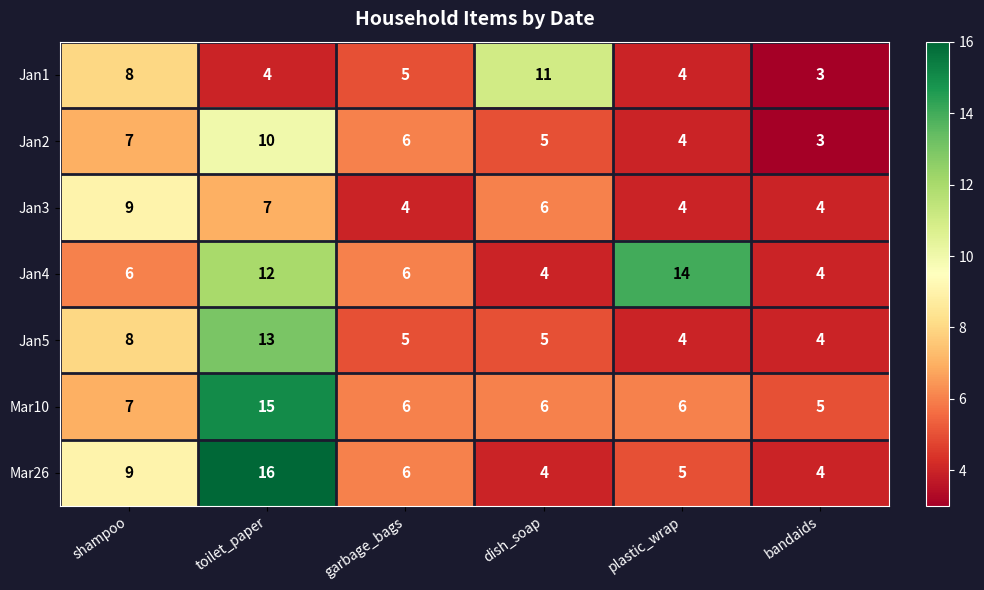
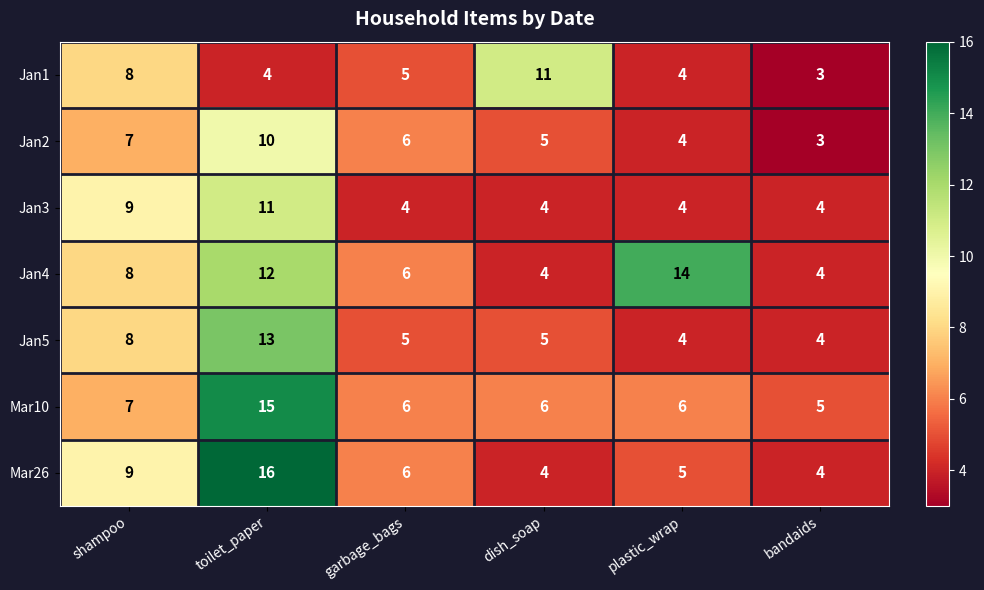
Jan3, toilet_paper: 7 -> 11
Jan3, dish_soap: 6 -> 4
Jan4, shampoo: 6 -> 8
